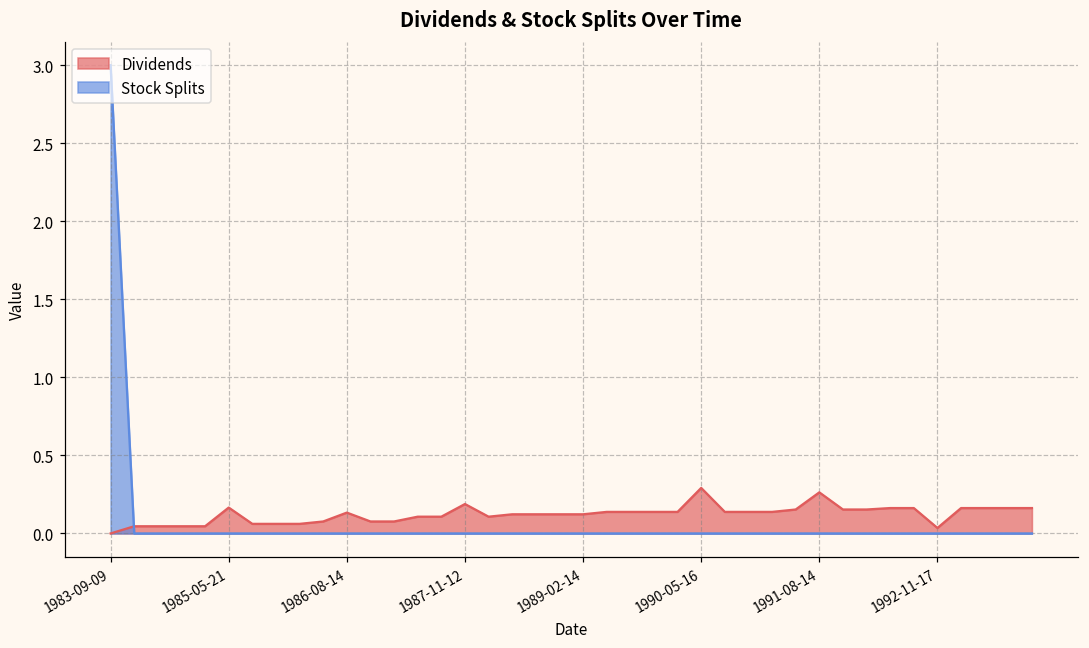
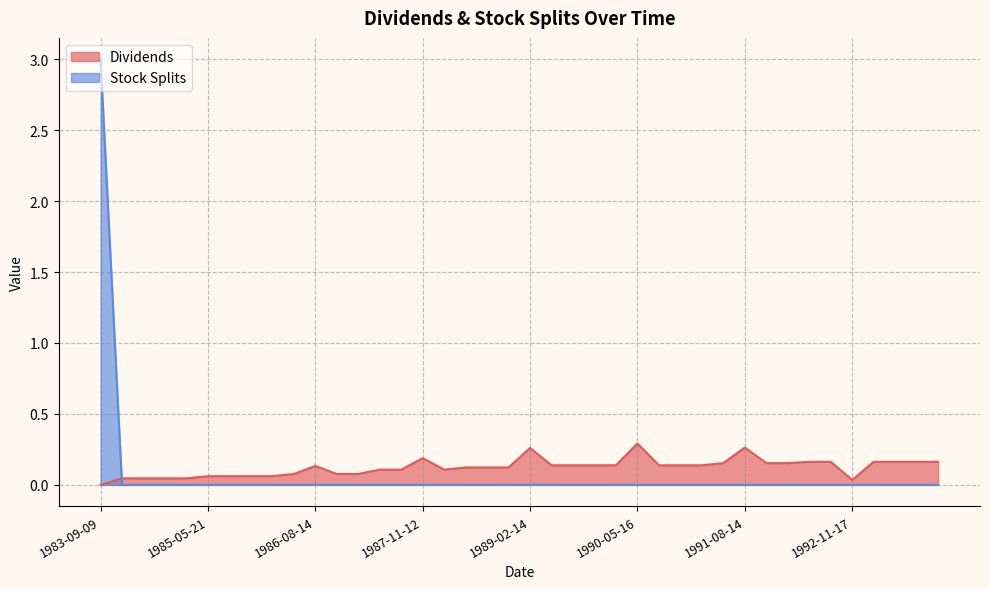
Dividends, 1985-05-21: 0.17 -> 0.06
Dividends, 1989-02-14: 0.12 -> 0.26
